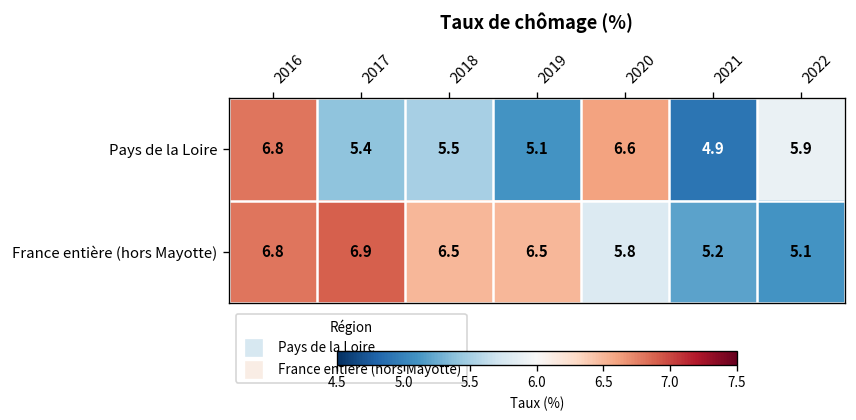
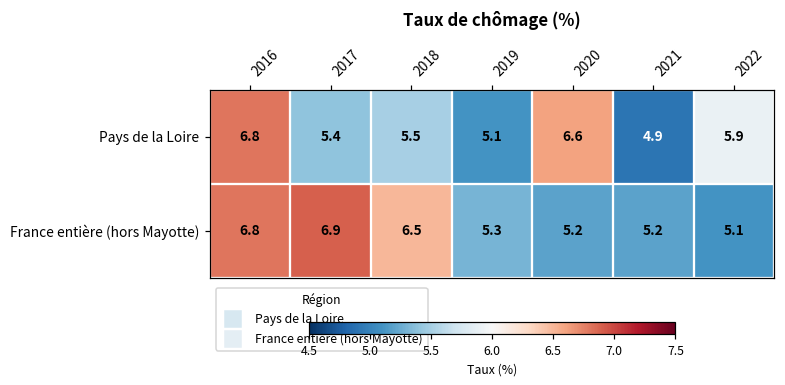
France entière (hors Mayotte), 2019: 6.5 -> 5.3
France entière (hors Mayotte), 2020: 5.8 -> 5.2
